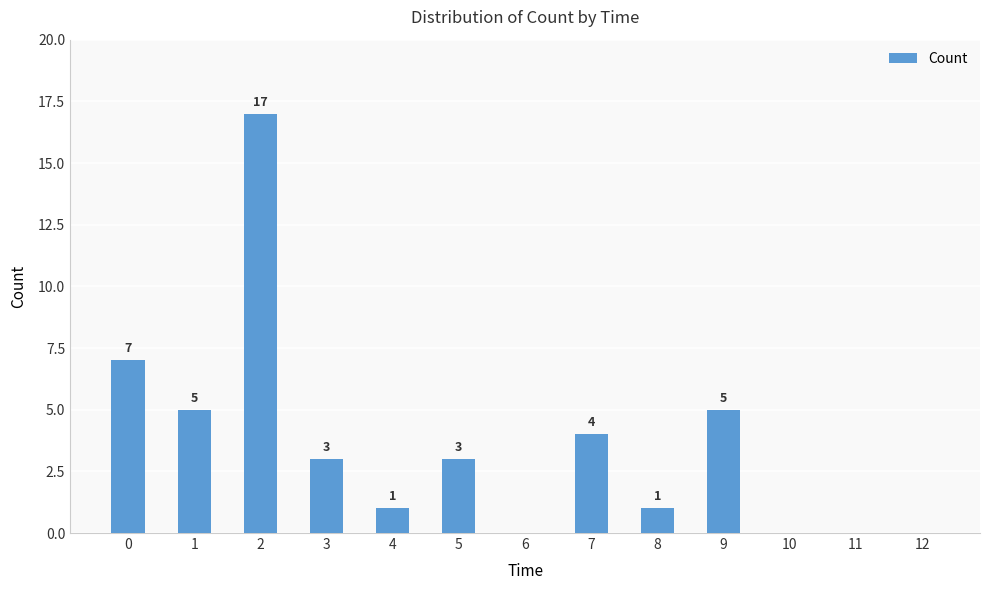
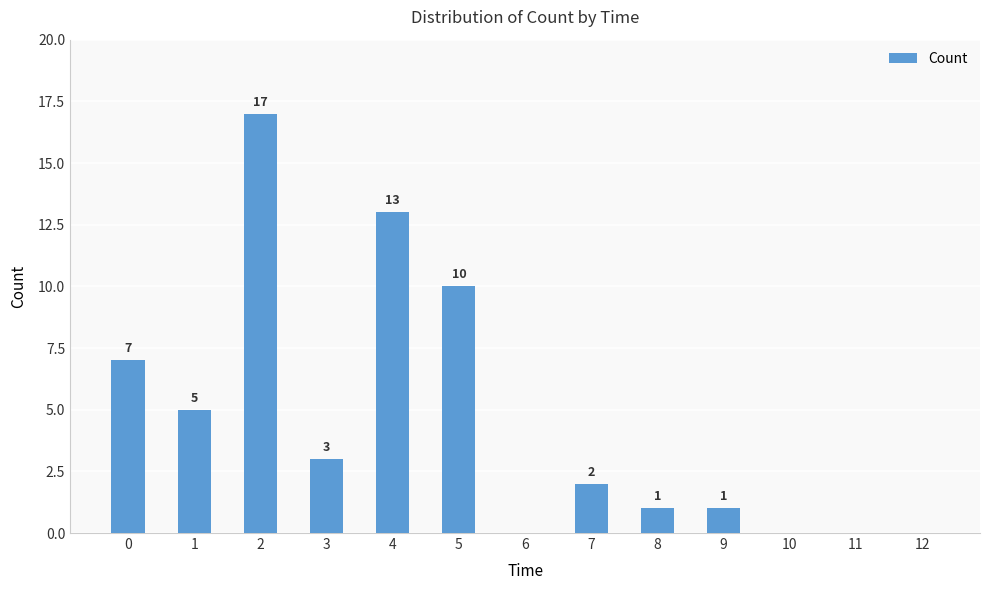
4: 1 -> 13
5: 3 -> 10
7: 4 -> 2
9: 5 -> 1
